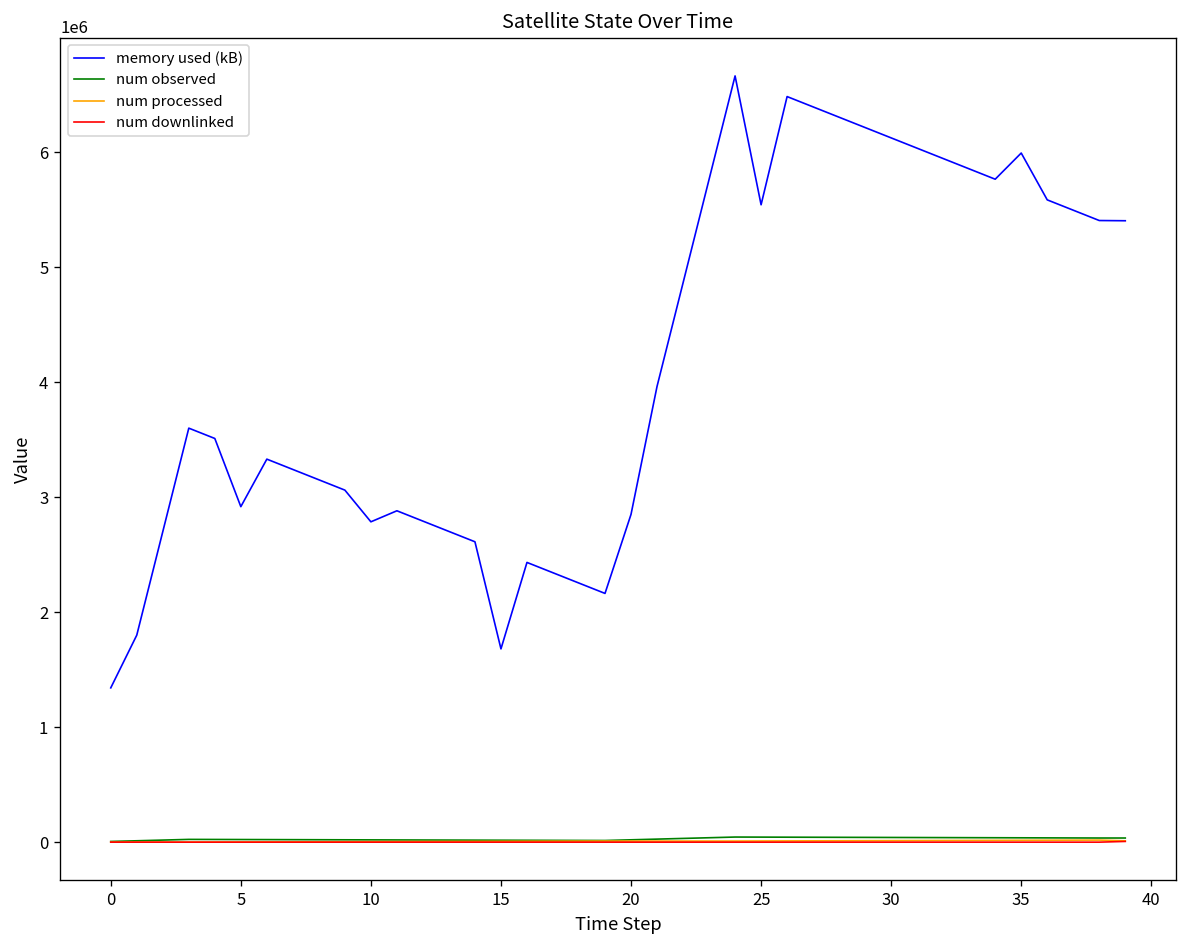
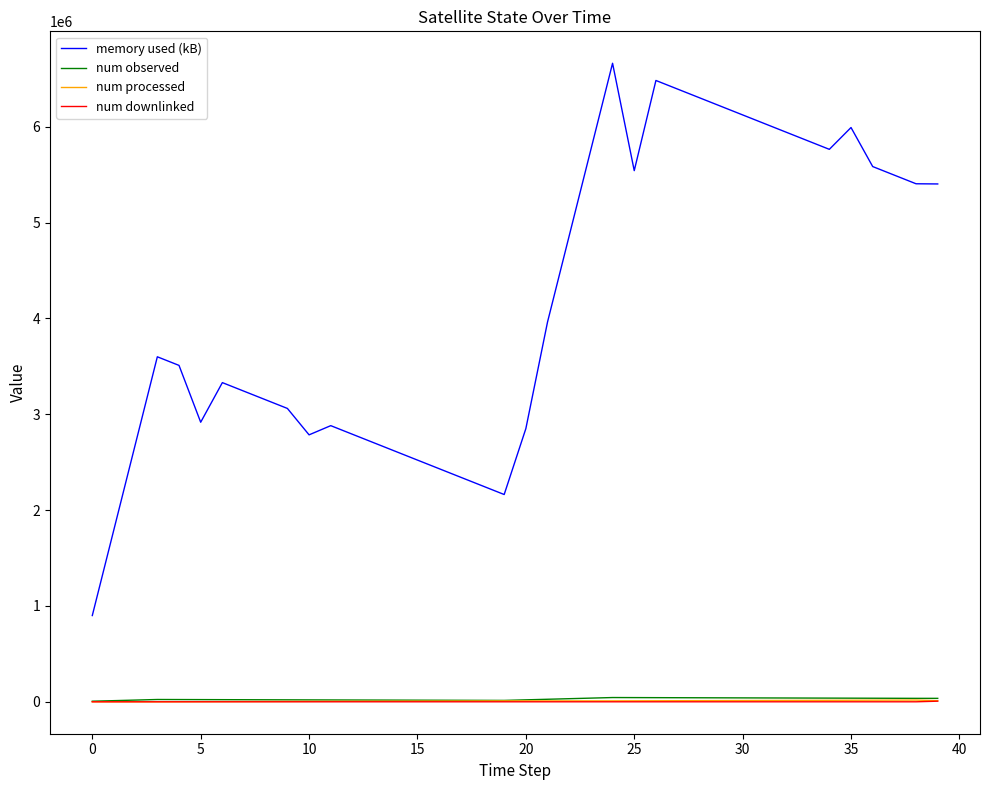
memory used (kB), 0: 1300000 -> 900000
memory used (kB), 15: 1700000 -> 2500000
